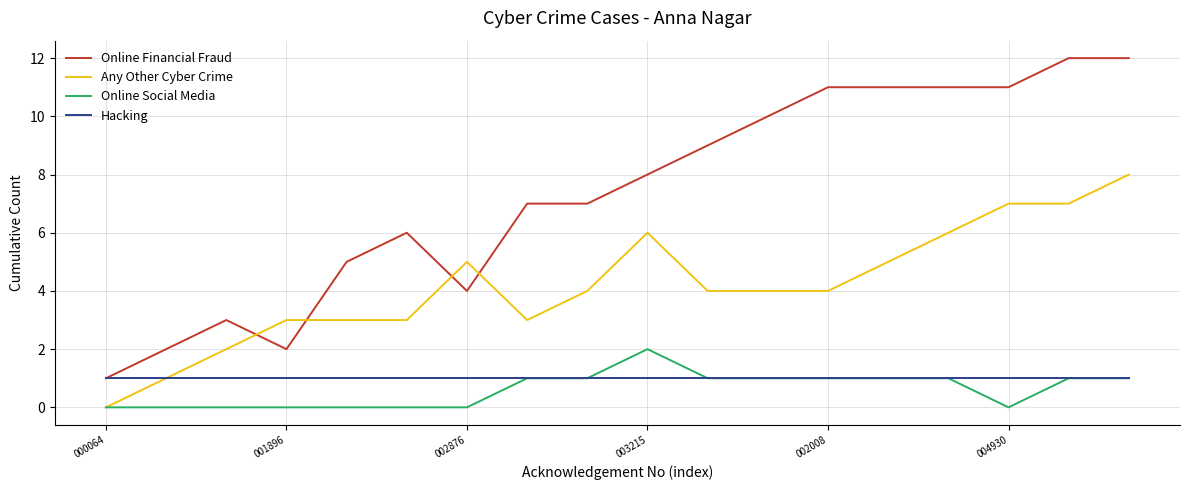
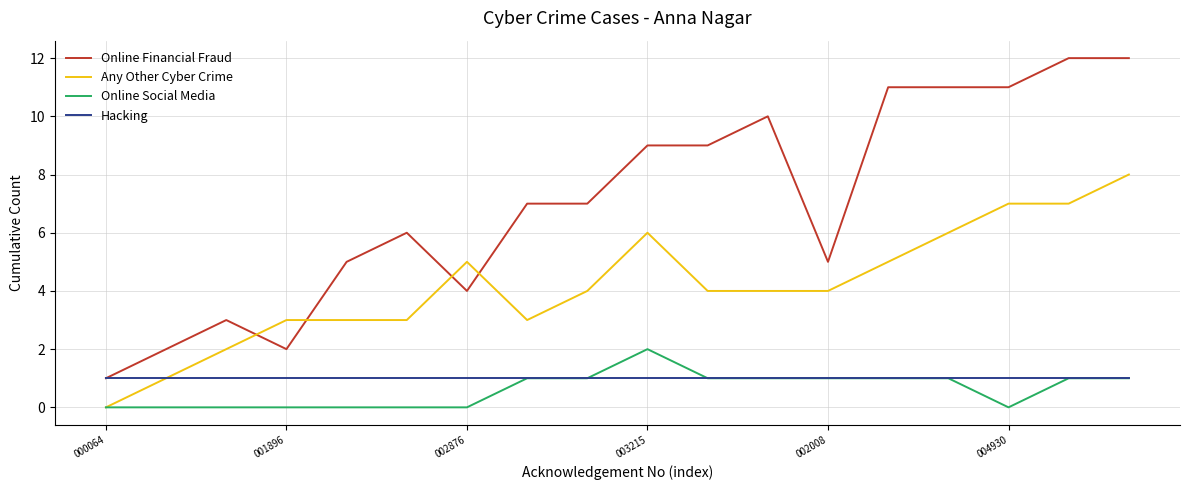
Online Financial Fraud, 003215: 8 -> 9
Online Financial Fraud, 002008: 11 -> 5
